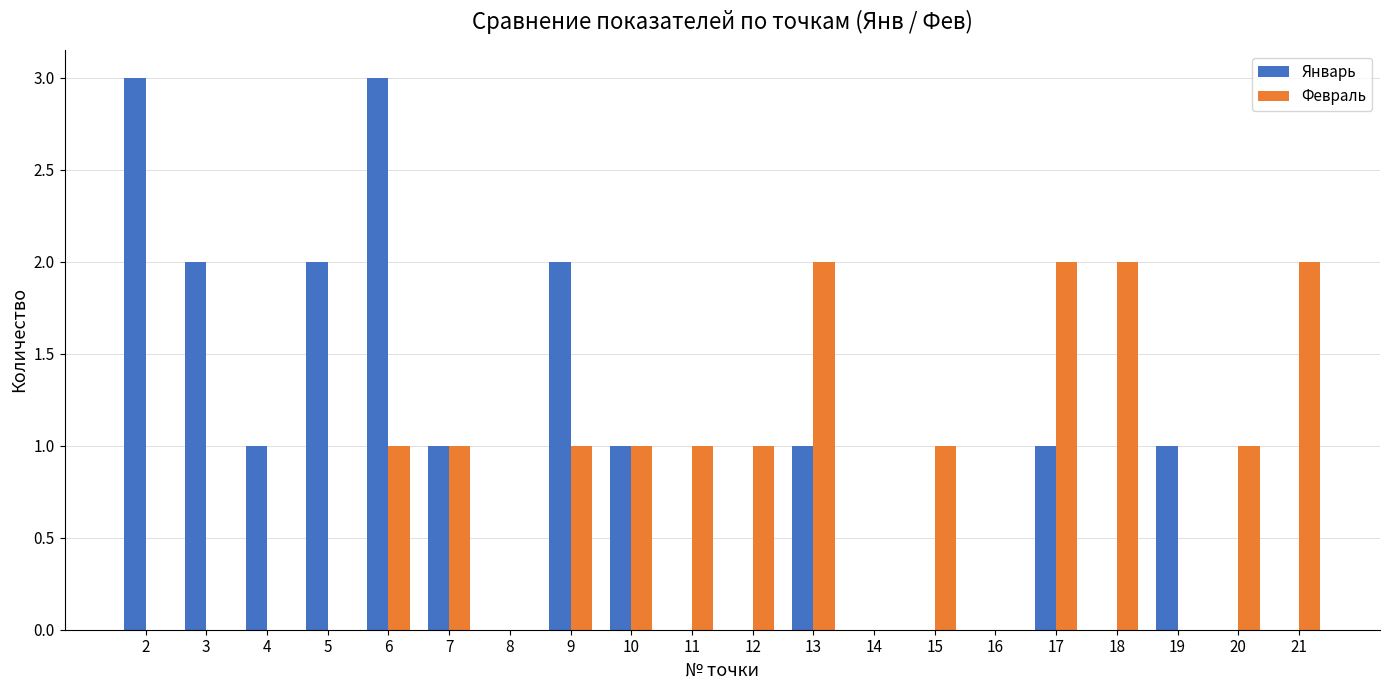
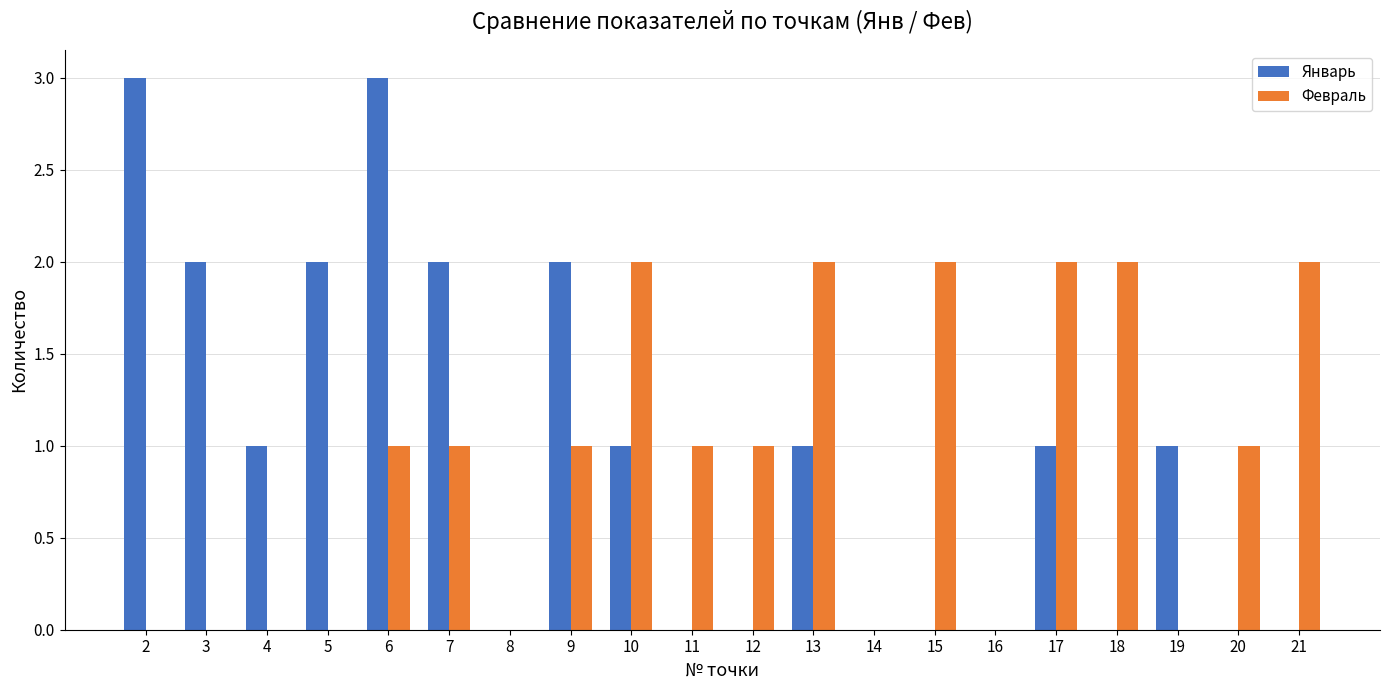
Январь, 7: 1 -> 2
Февраль, 10: 1 -> 2
Февраль, 15: 1 -> 2
